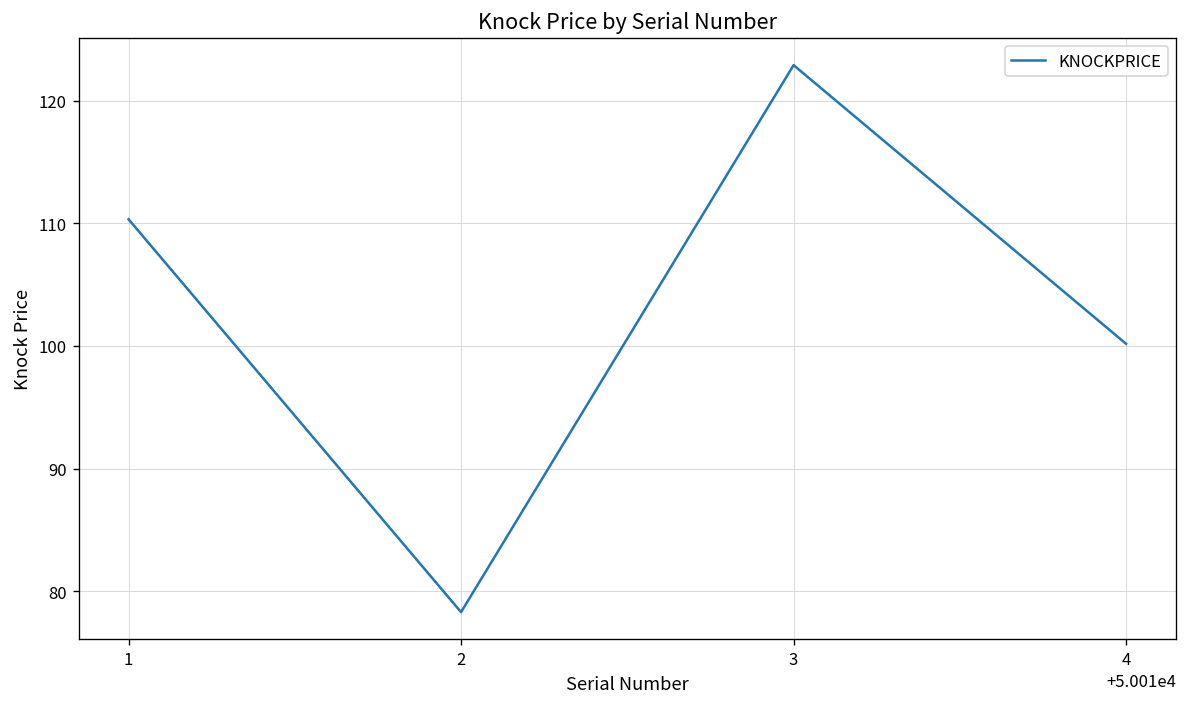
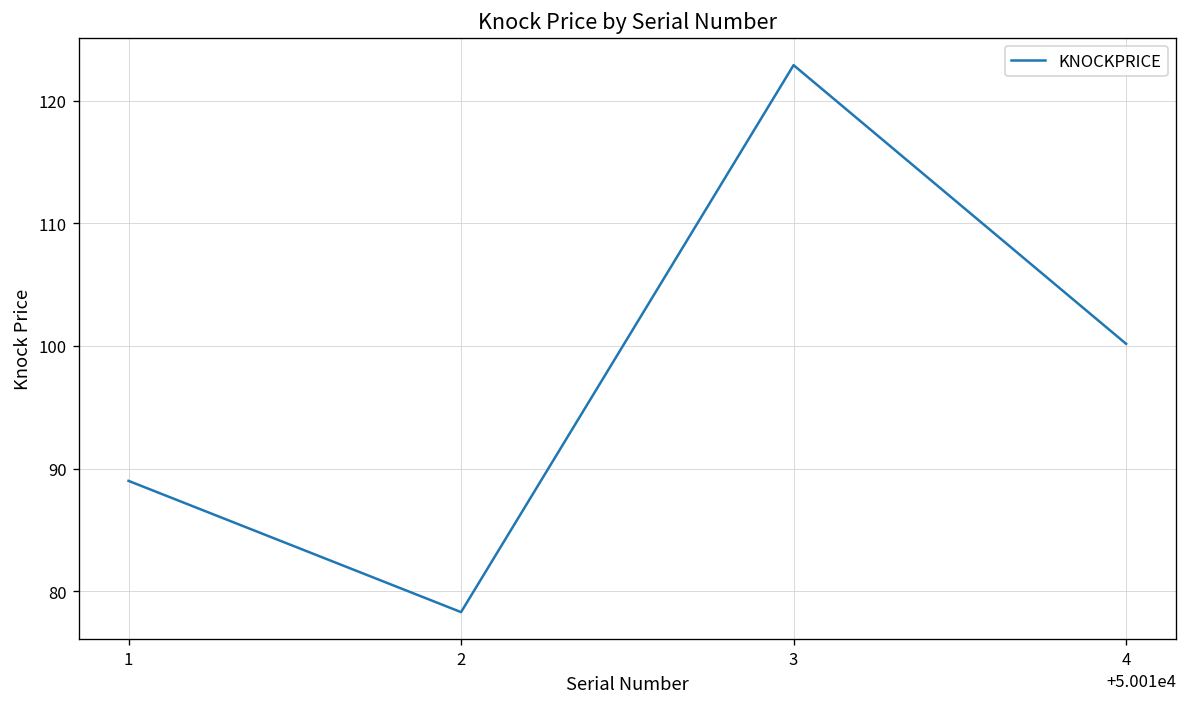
1: 110.3 -> 89.0
